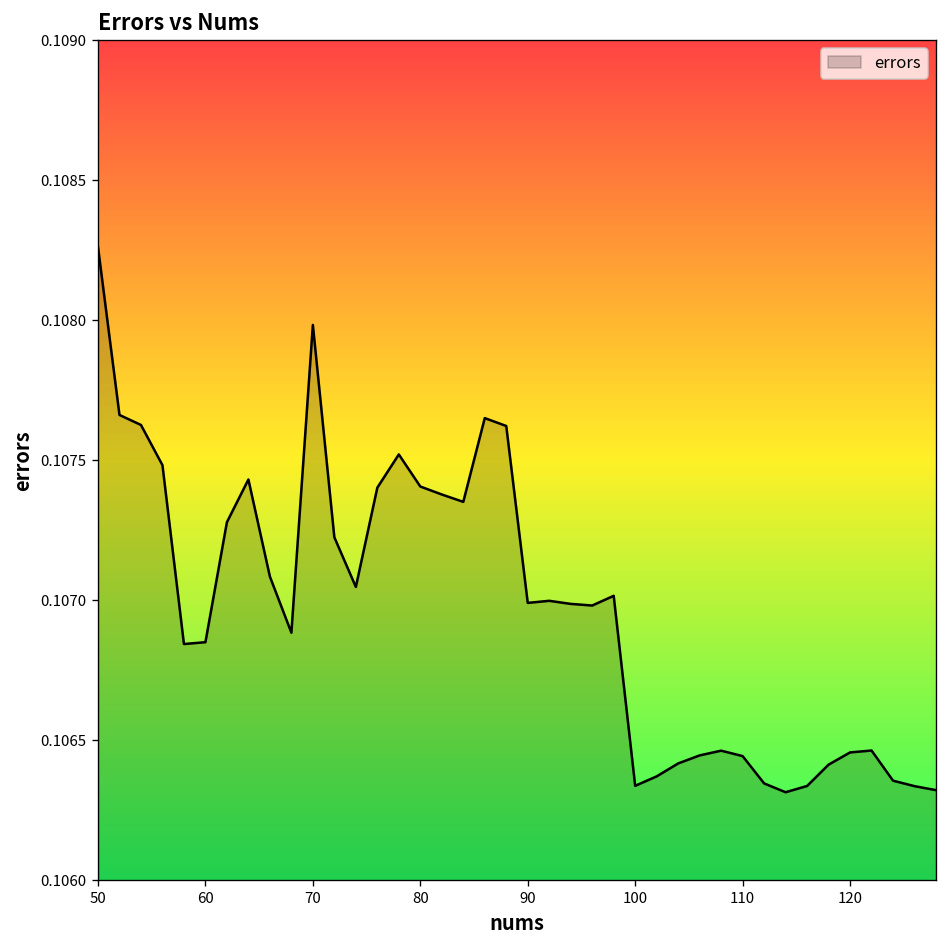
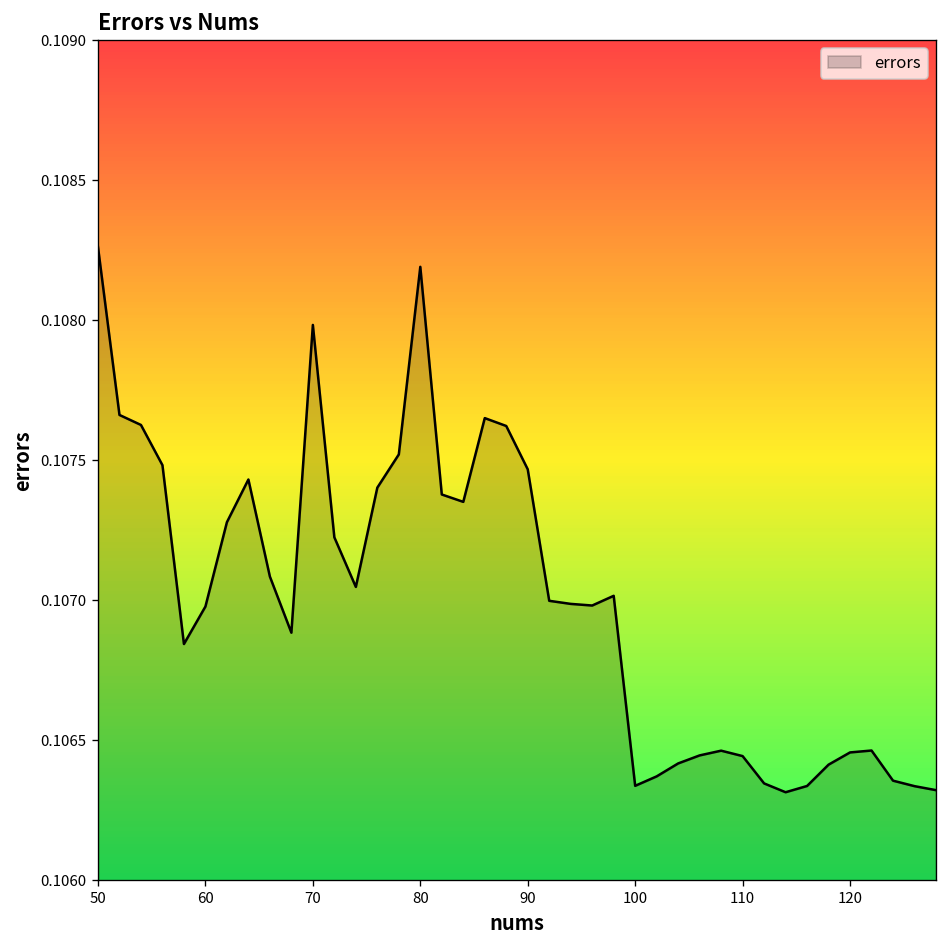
60: 0.10685 -> 0.10698
80: 0.10741 -> 0.10819
90: 0.10699 -> 0.10747
